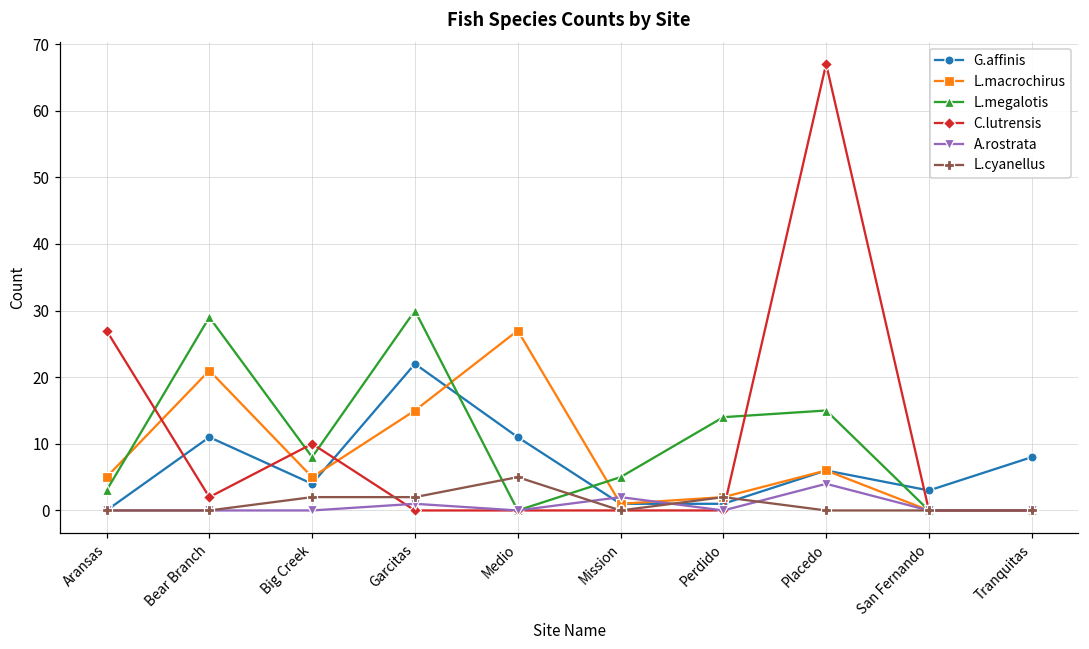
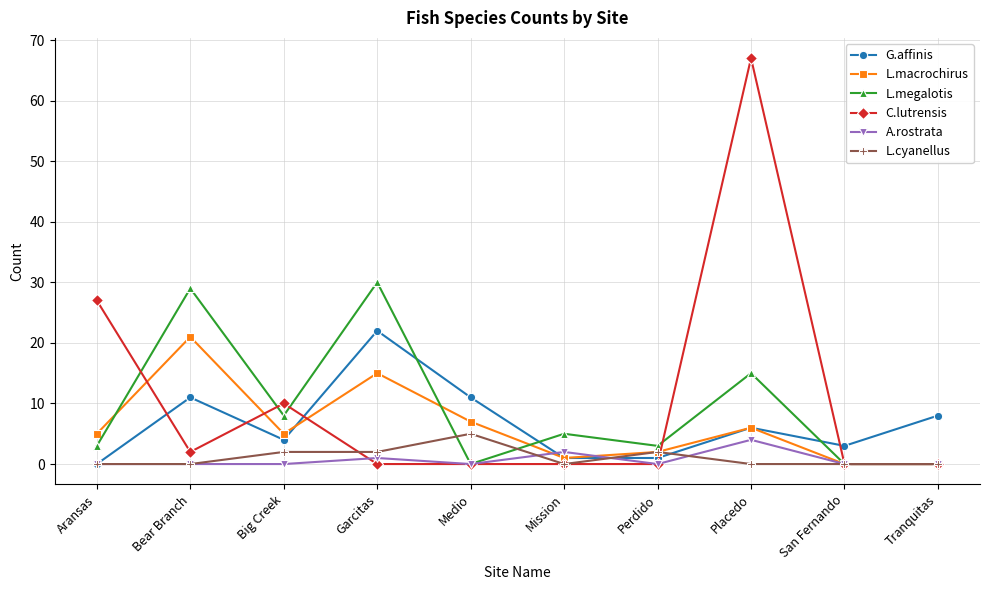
L.macrochirus, Medio: 27 -> 7
L.megalotis, Perdido: 14 -> 3
